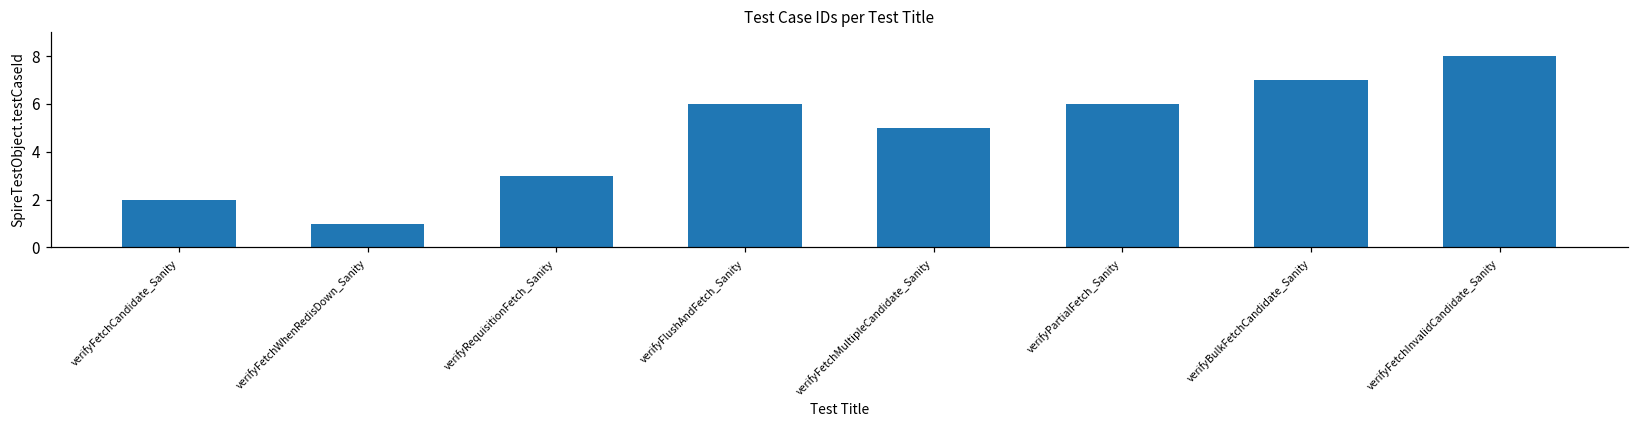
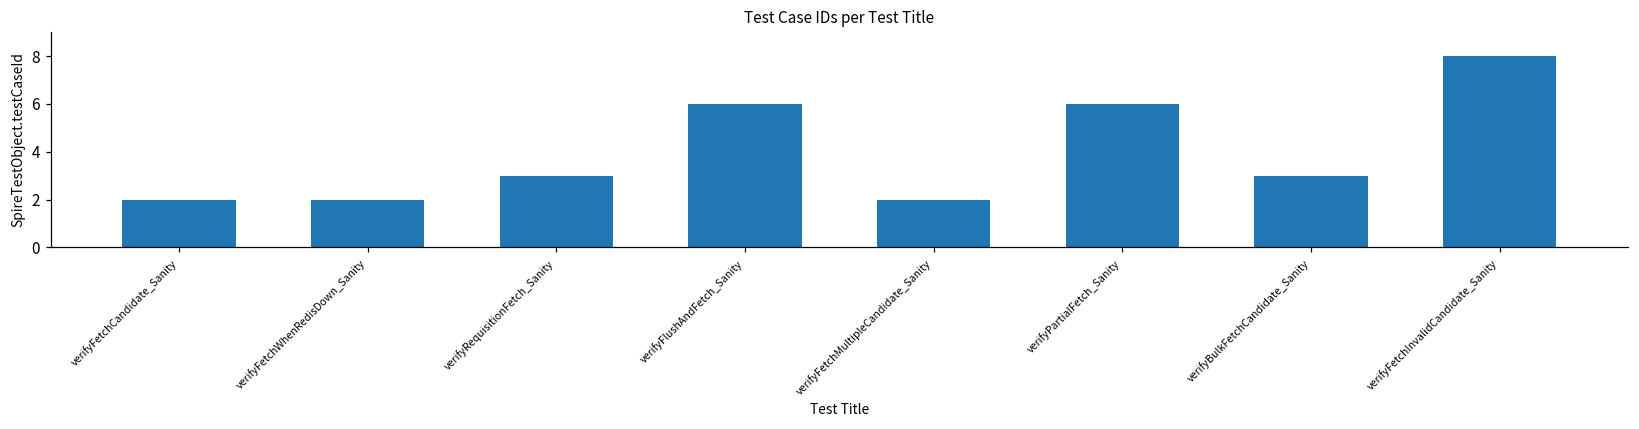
verifyFetchWhenRedisDown_Sanity: 1 -> 2
verifyFetchMultipleCandidate_Sanity: 5 -> 2
verifyBulkFetchCandidate_Sanity: 7 -> 3
